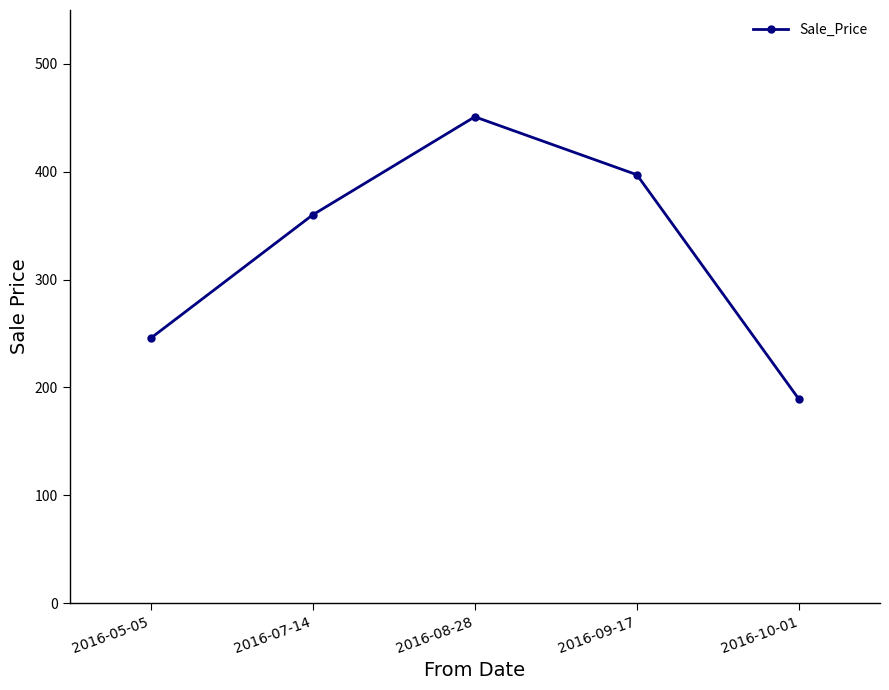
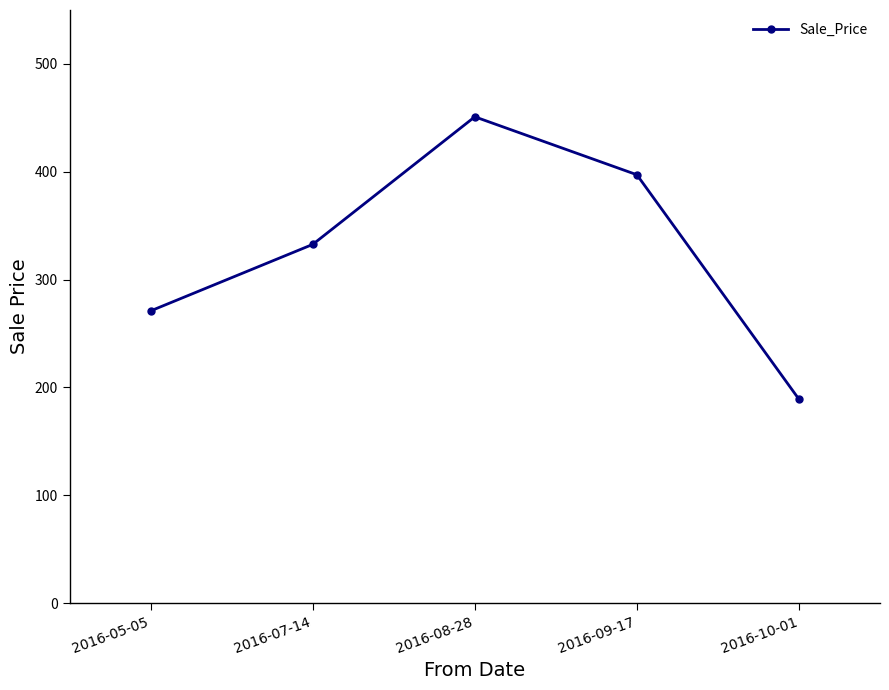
2016-05-05: 246 -> 271
2016-07-14: 360 -> 333
